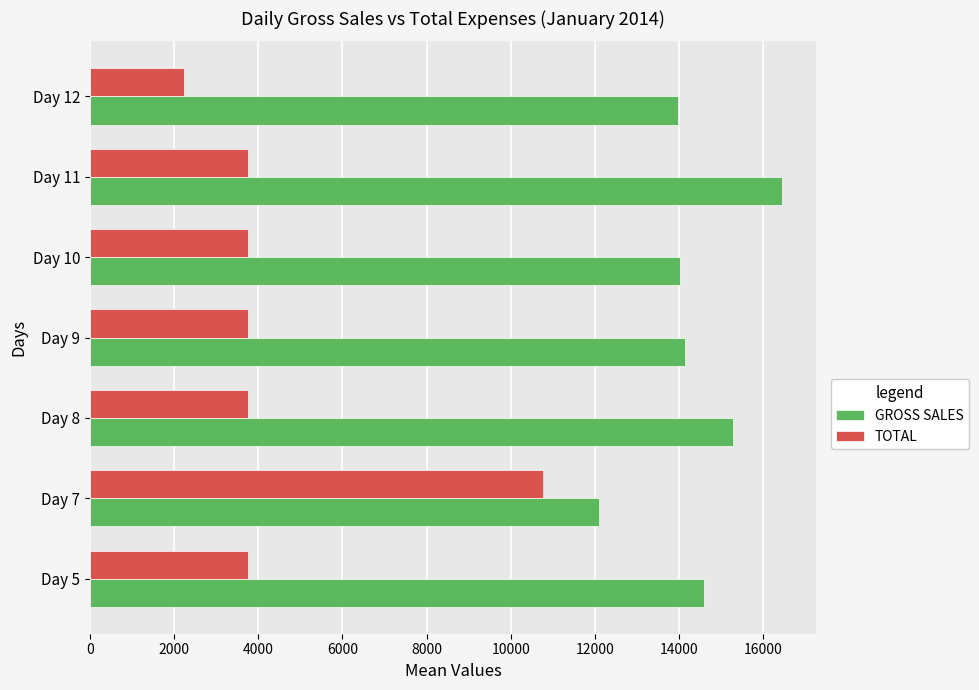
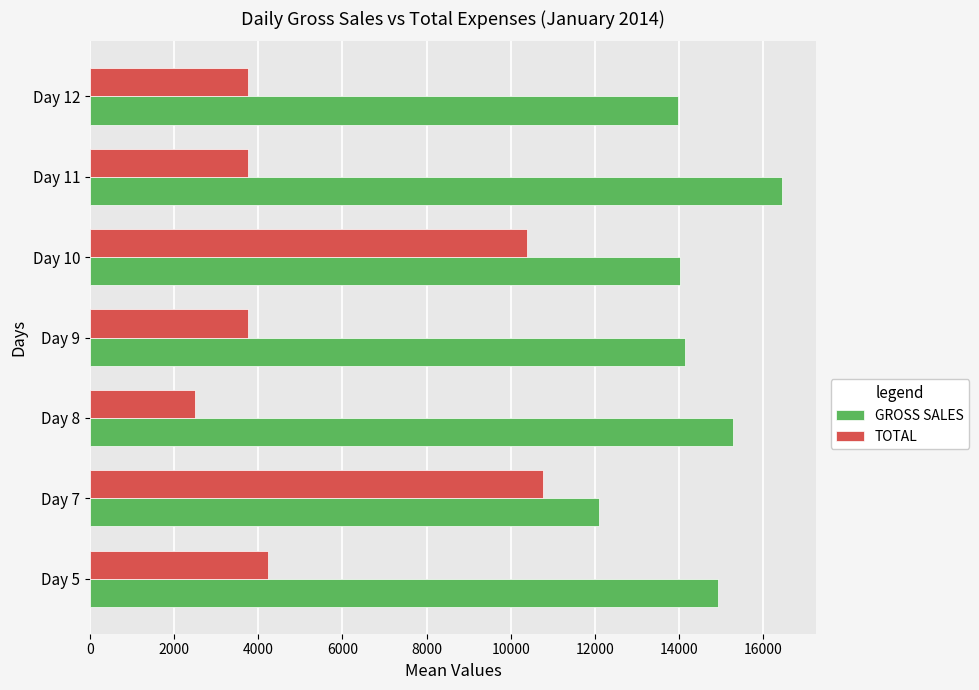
TOTAL, Day 12: 2200 -> 3800
TOTAL, Day 10: 3800 -> 10400
TOTAL, Day 8: 3800 -> 2500
TOTAL, Day 5: 3800 -> 4200
GROSS SALES, Day 5: 14600 -> 14900
